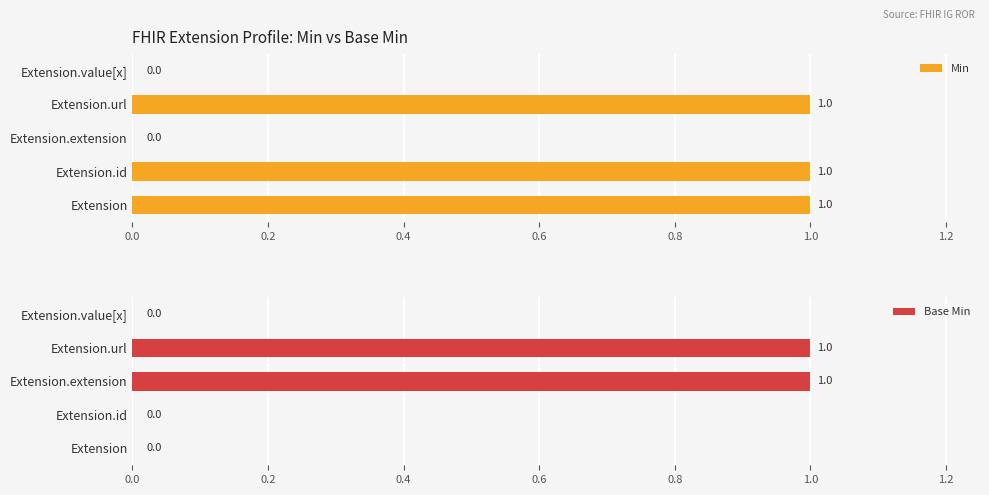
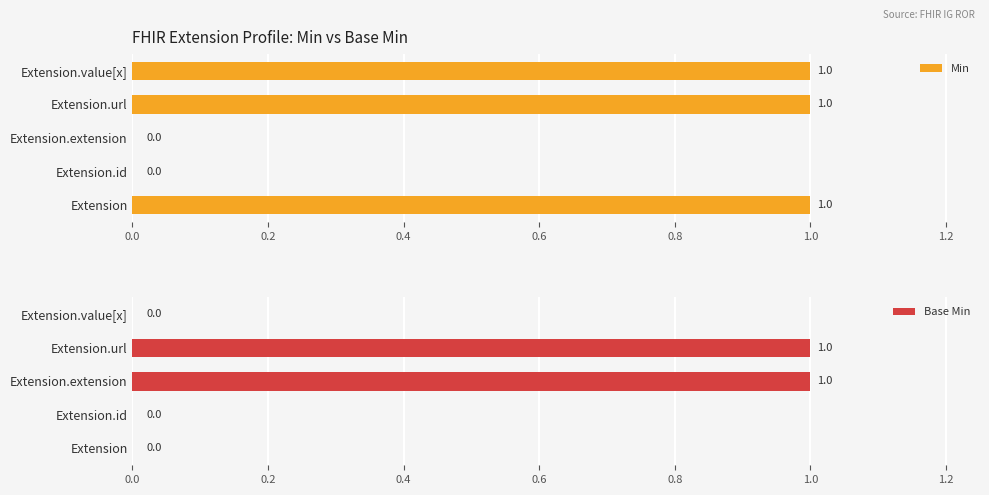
FHIR Extension Profile: Min vs Base Min, Extension.value[x]: 0.0 -> 1.0
FHIR Extension Profile: Min vs Base Min, Extension.id: 1.0 -> 0.0
